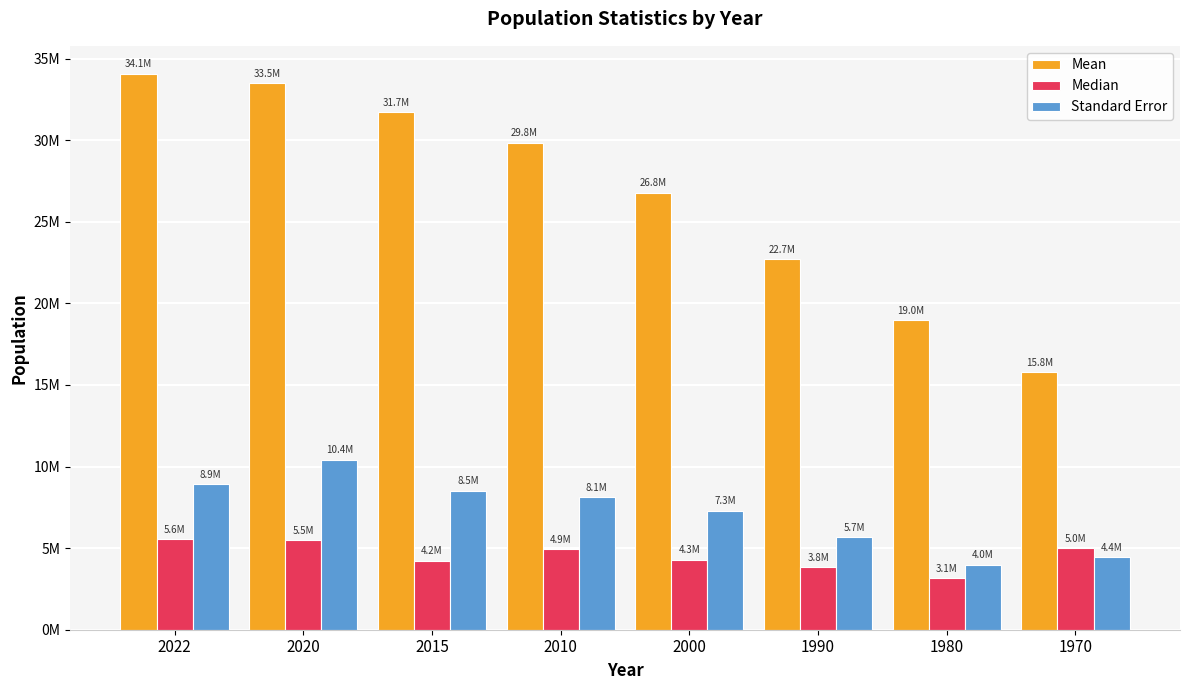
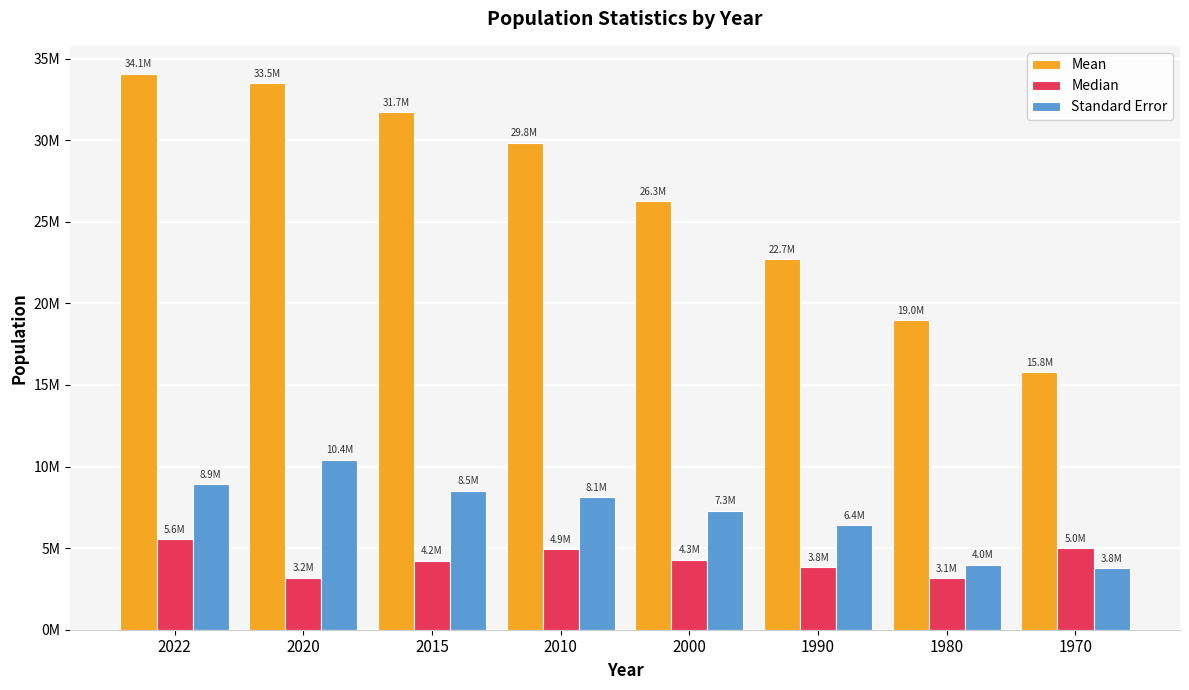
Median, 2020: 5.5M -> 3.2M
Mean, 2000: 26.8M -> 26.3M
Standard Error, 1990: 5.7M -> 6.4M
Standard Error, 1970: 4.4M -> 3.8M
